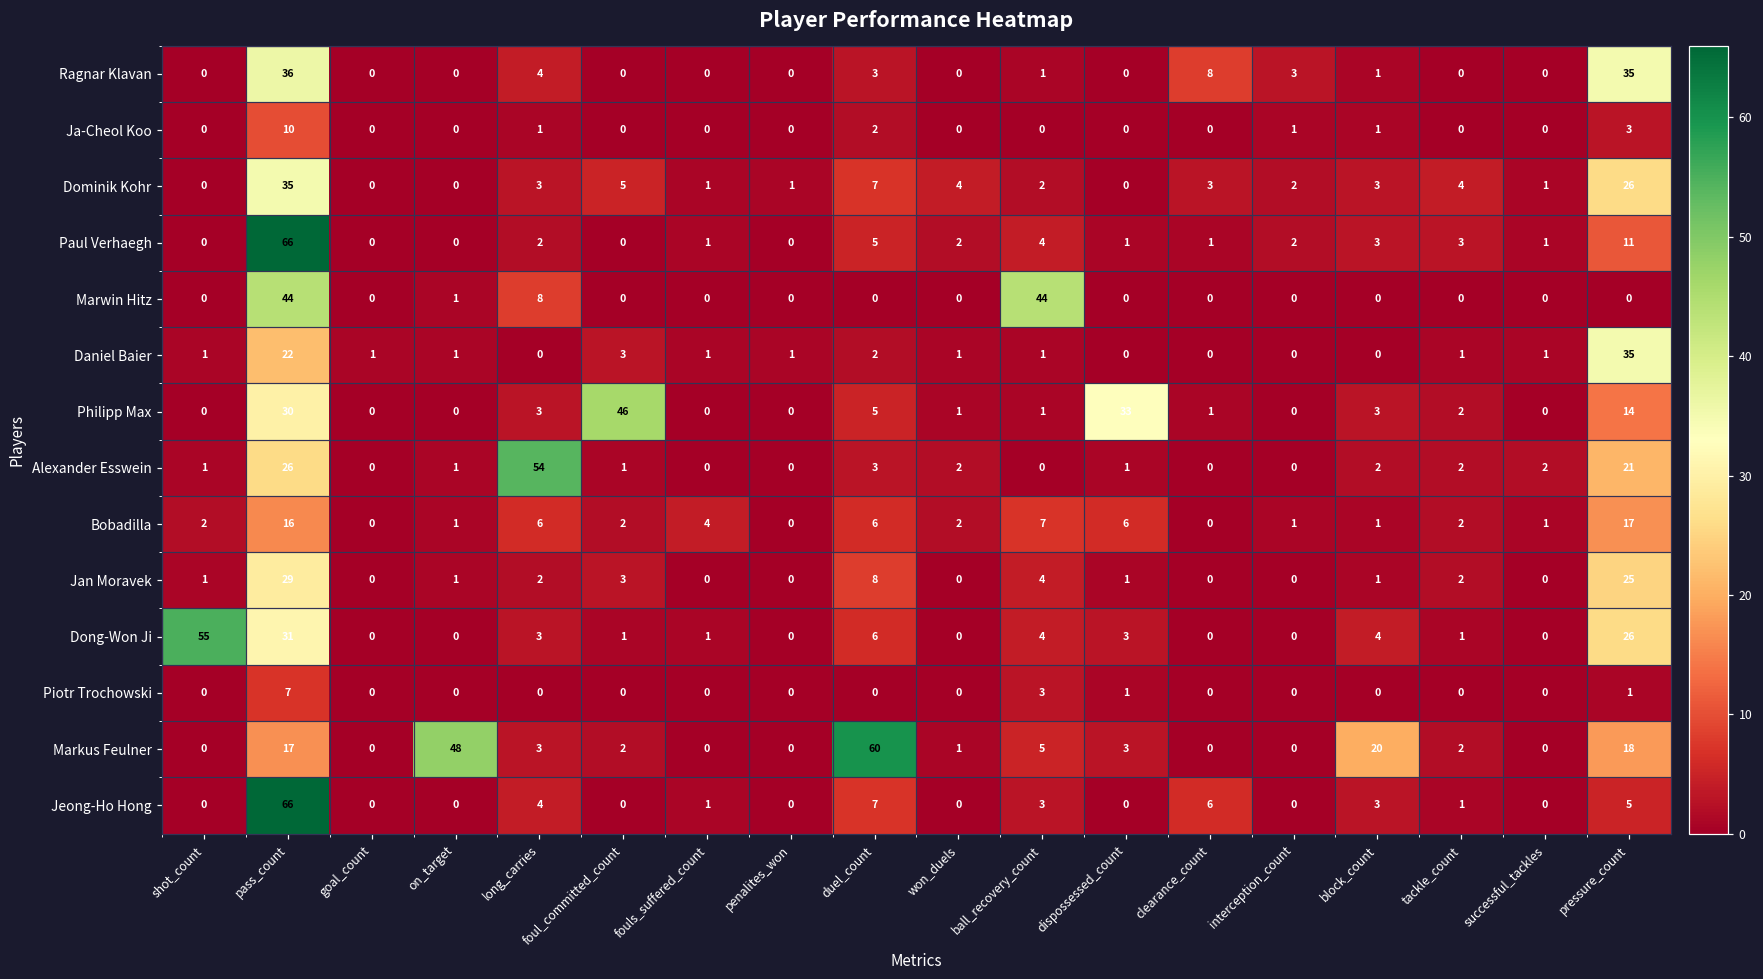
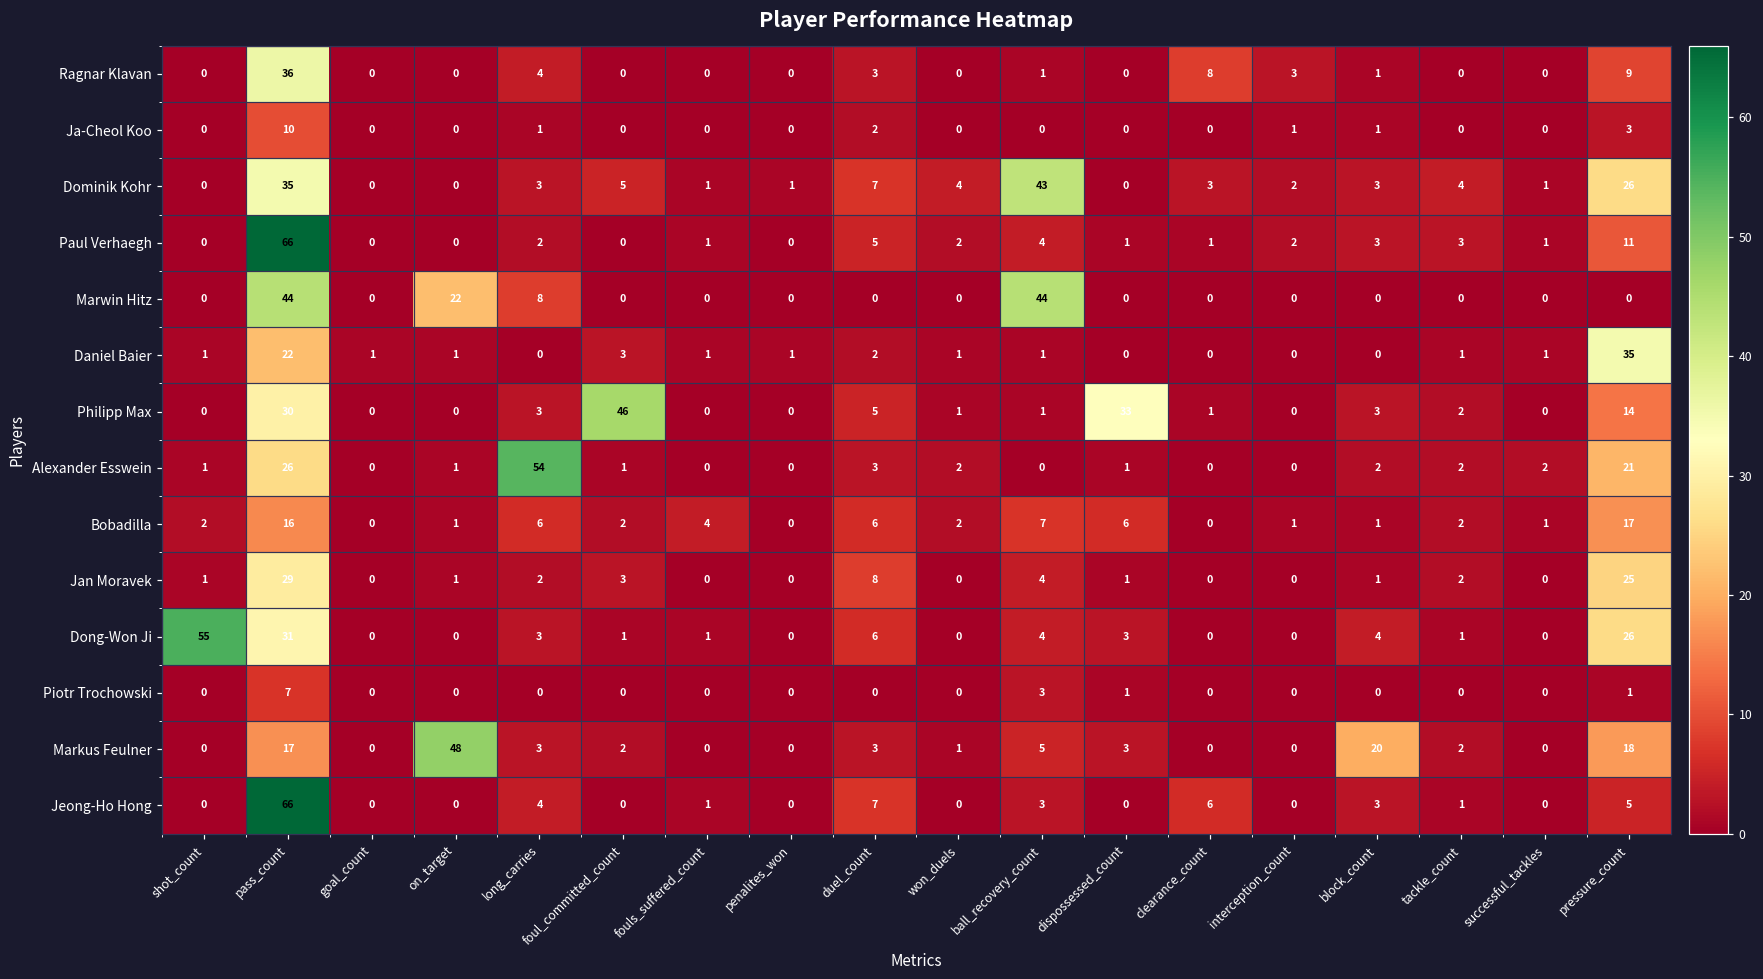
Ragnar Klavan, pressure_count: 35 -> 9
Dominik Kohr, ball_recovery_count: 2 -> 43
Marwin Hitz, on_target: 1 -> 22
Markus Feulner, duel_count: 60 -> 3
